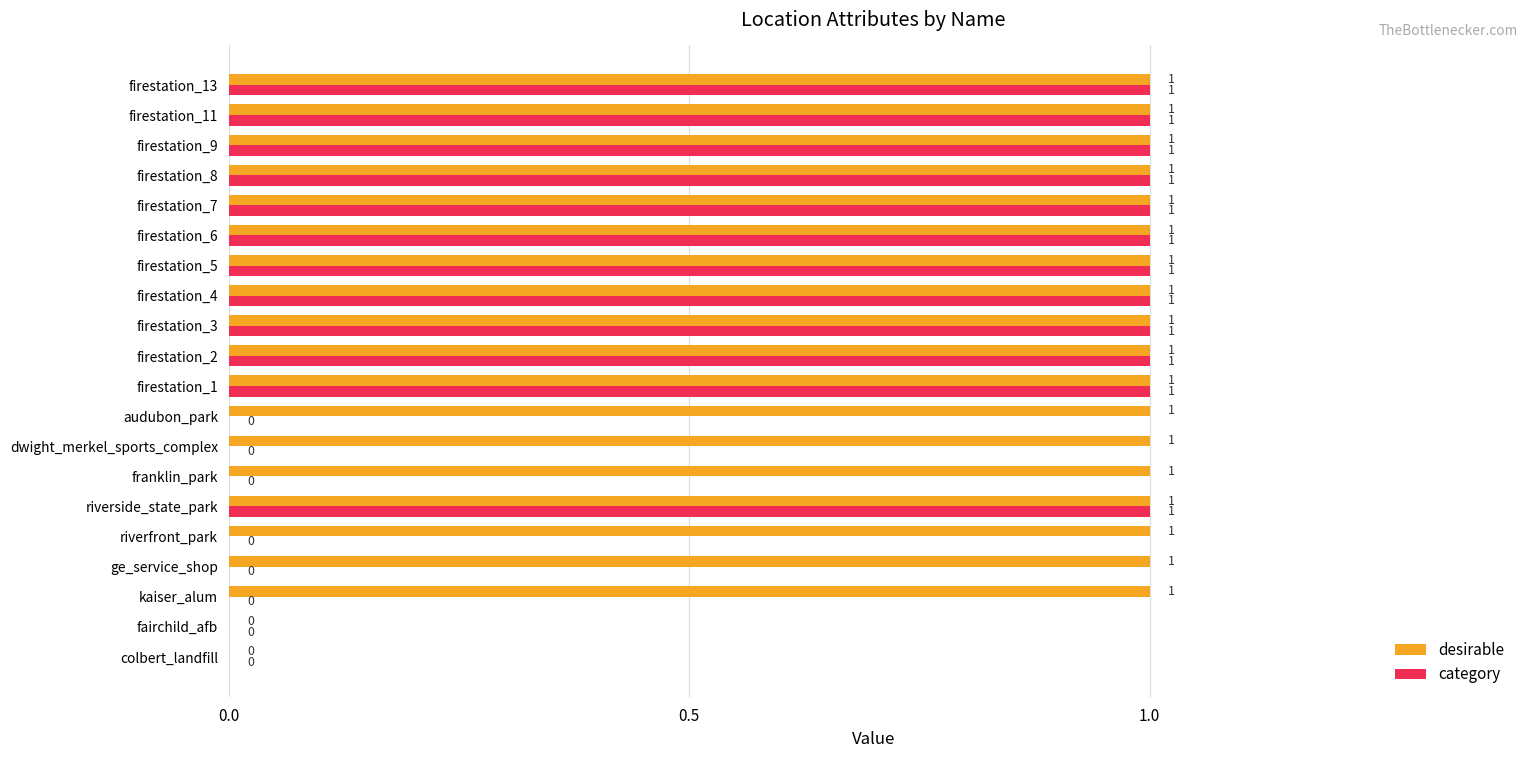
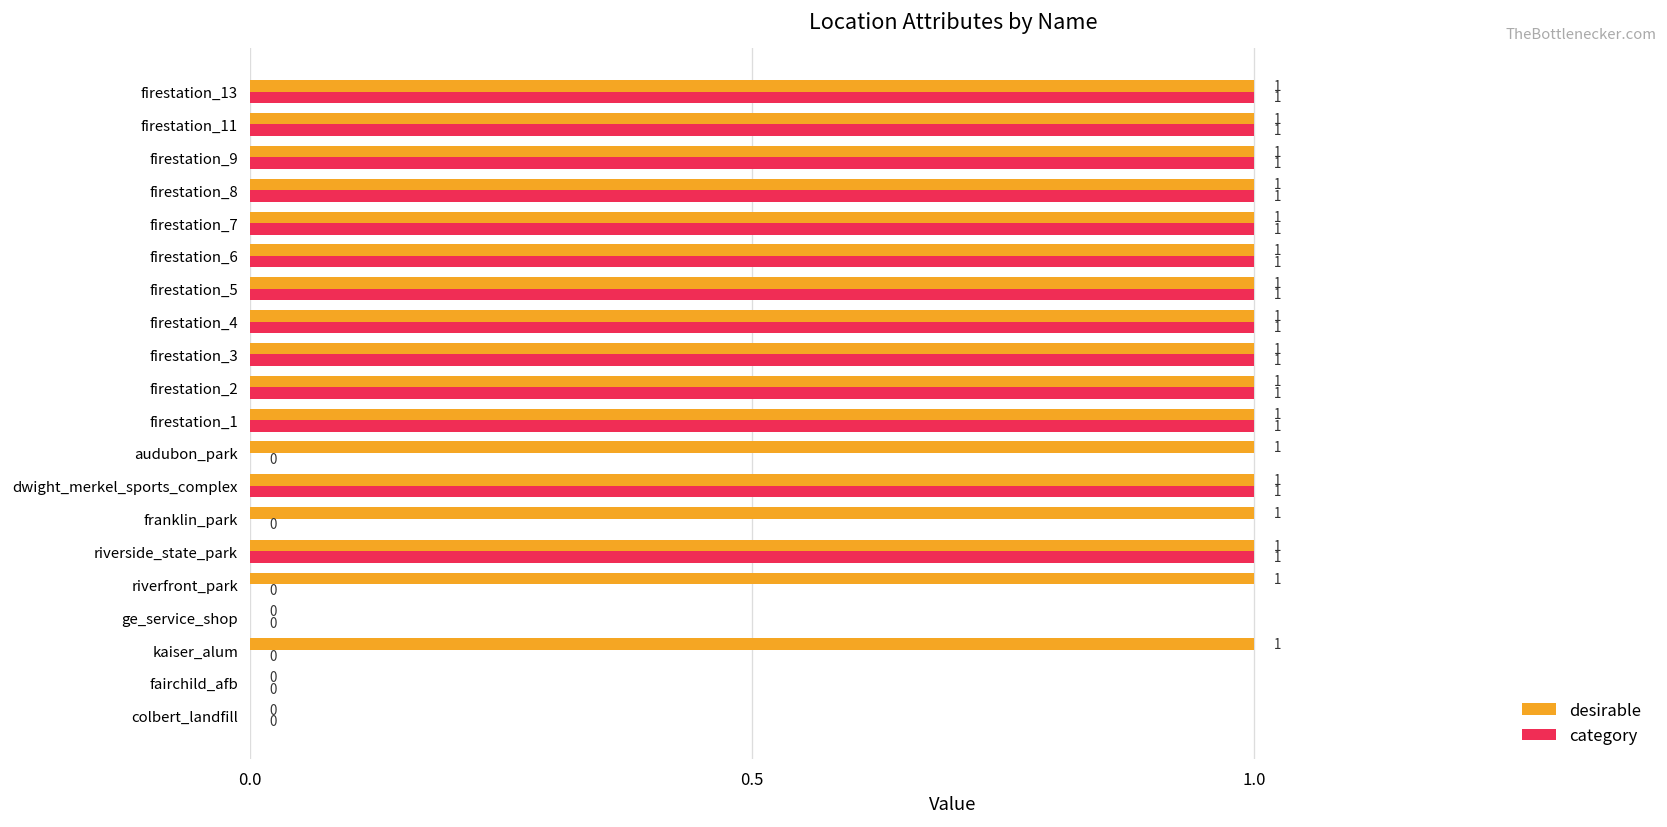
category, dwight_merkel_sports_complex: 0 -> 1
desirable, ge_service_shop: 1 -> 0
